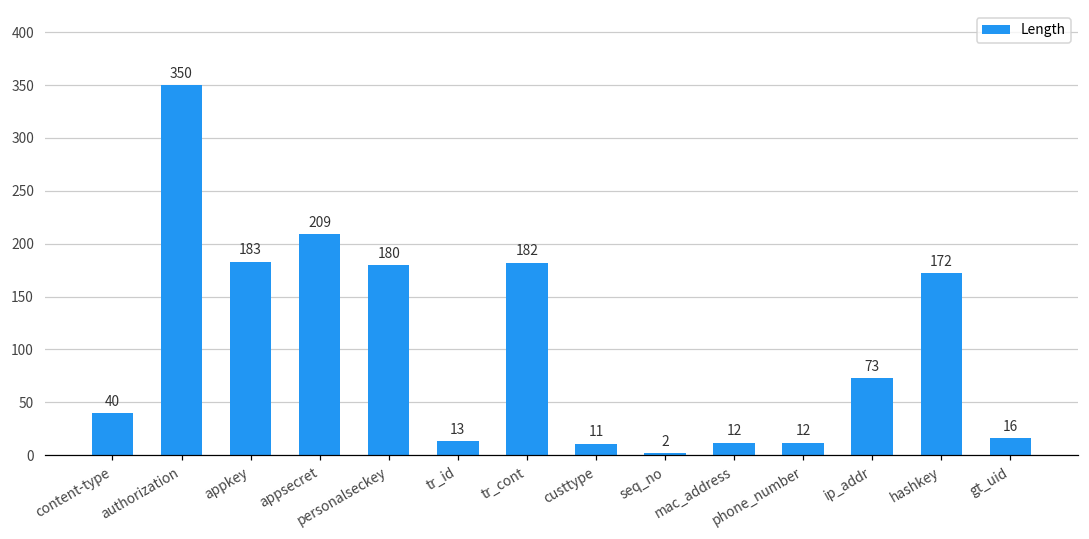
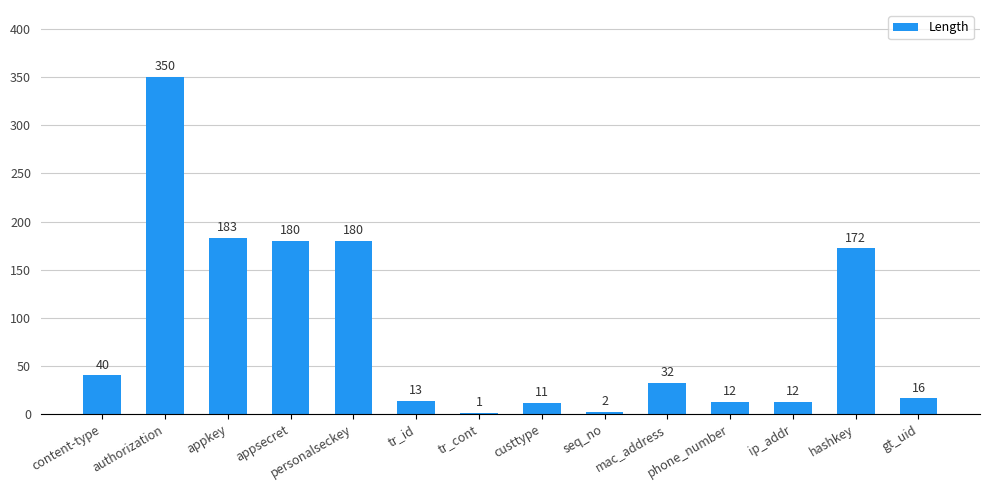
appsecret: 209 -> 180
tr_cont: 182 -> 1
mac_address: 12 -> 32
ip_addr: 73 -> 12
